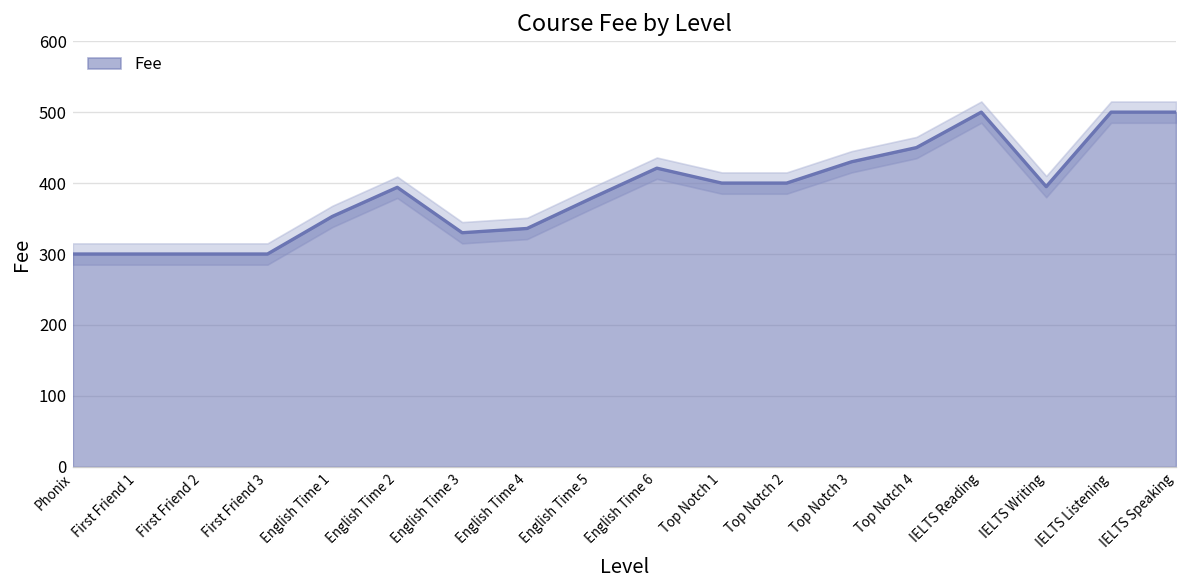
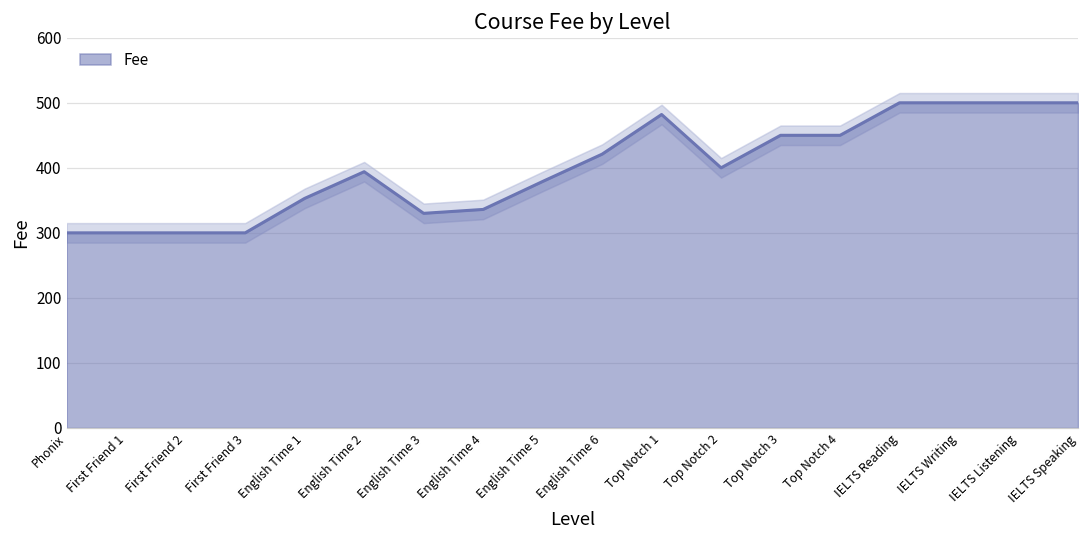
Fee, Top Notch 1: 400 -> 480
Fee, Top Notch 3: 430 -> 450
Fee, IELTS Writing: 400 -> 500
